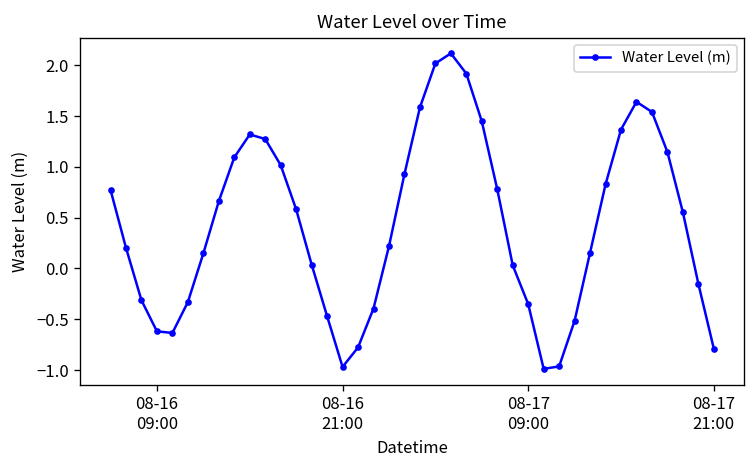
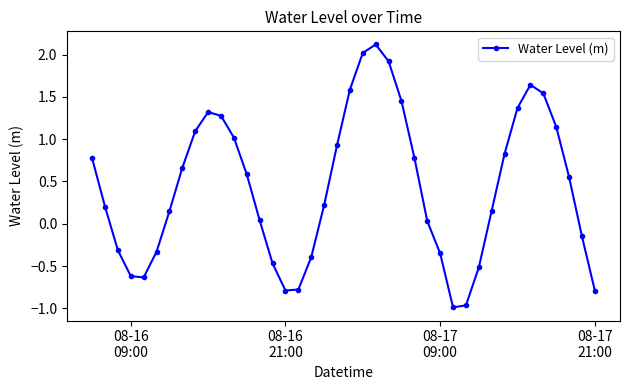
08-16 21:00: -1.0 -> -0.8
